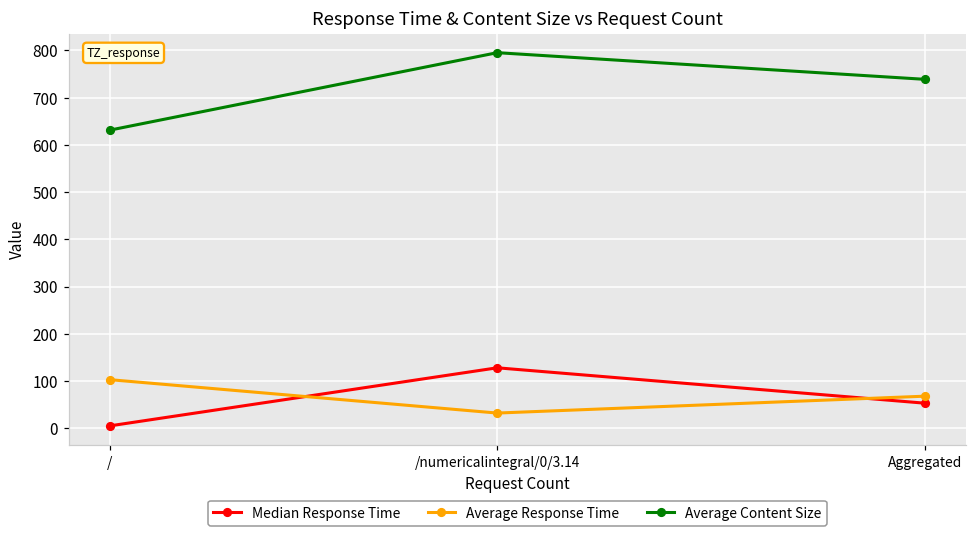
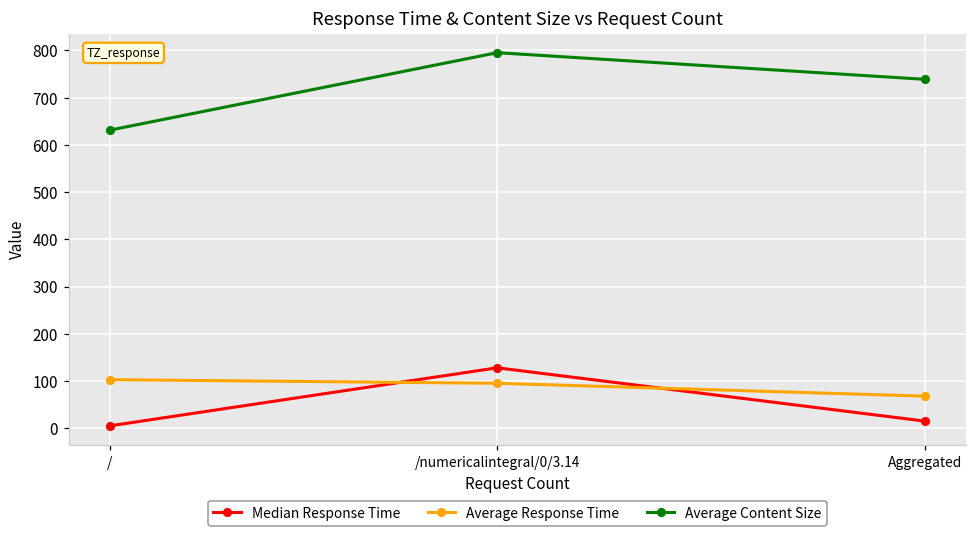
Average Response Time, /numericalintegral/0/3.14: 30 -> 100
Median Response Time, Aggregated: 50 -> 20
